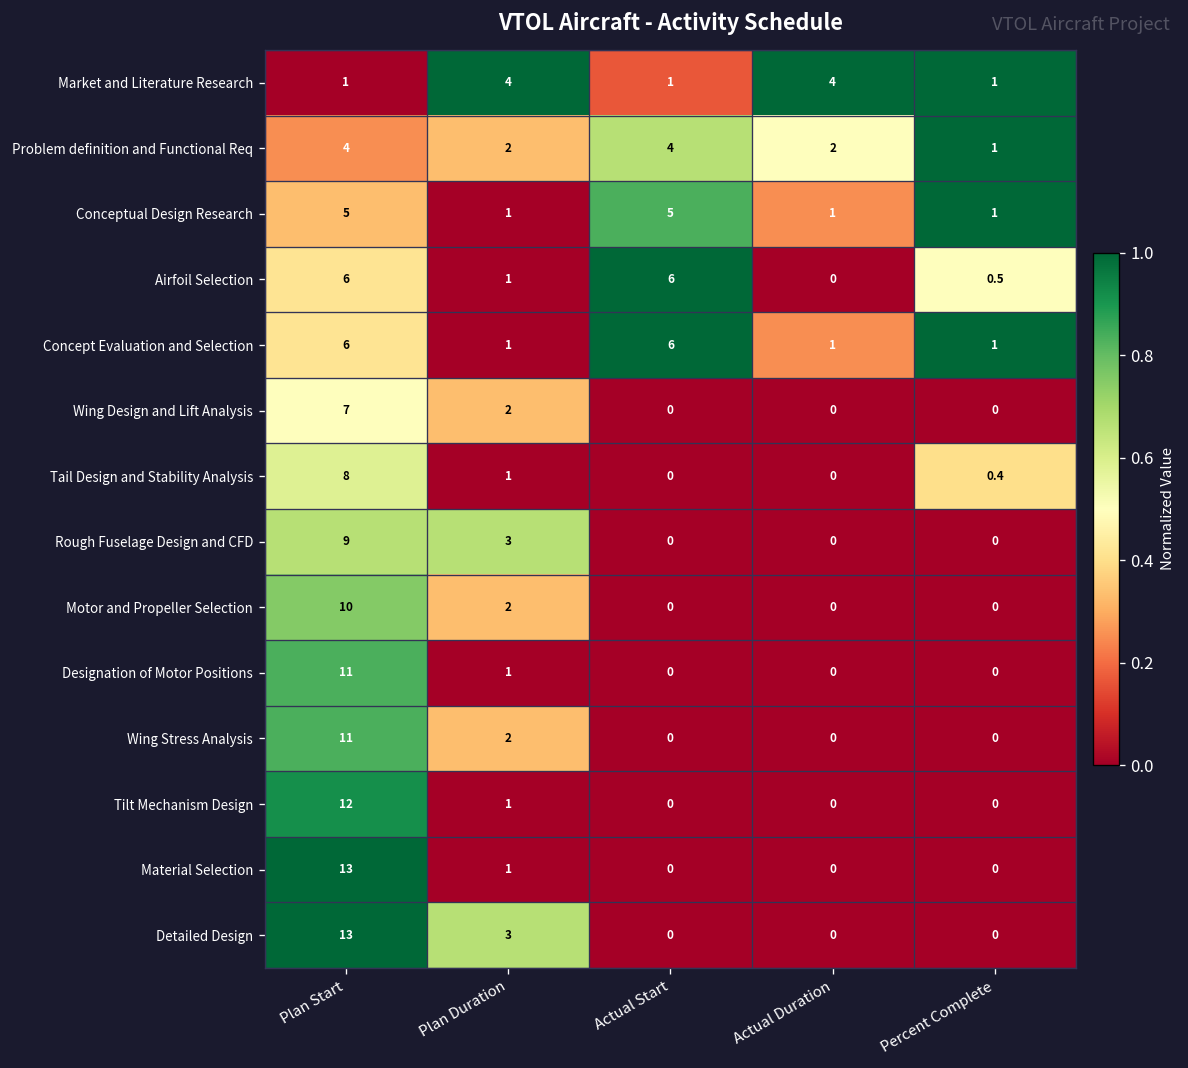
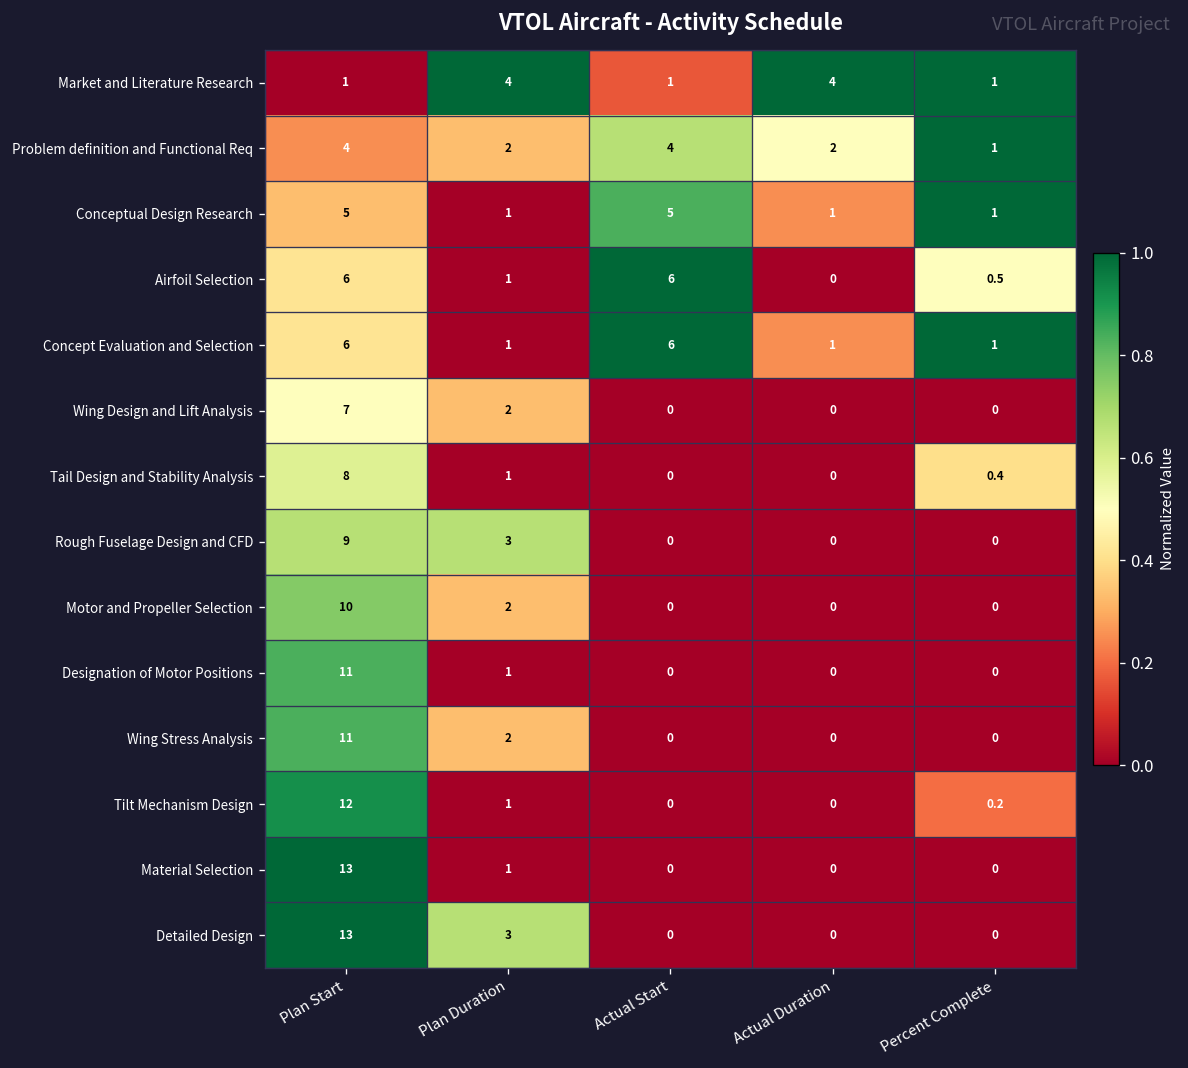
Tilt Mechanism Design, Percent Complete: 0 -> 0.2
